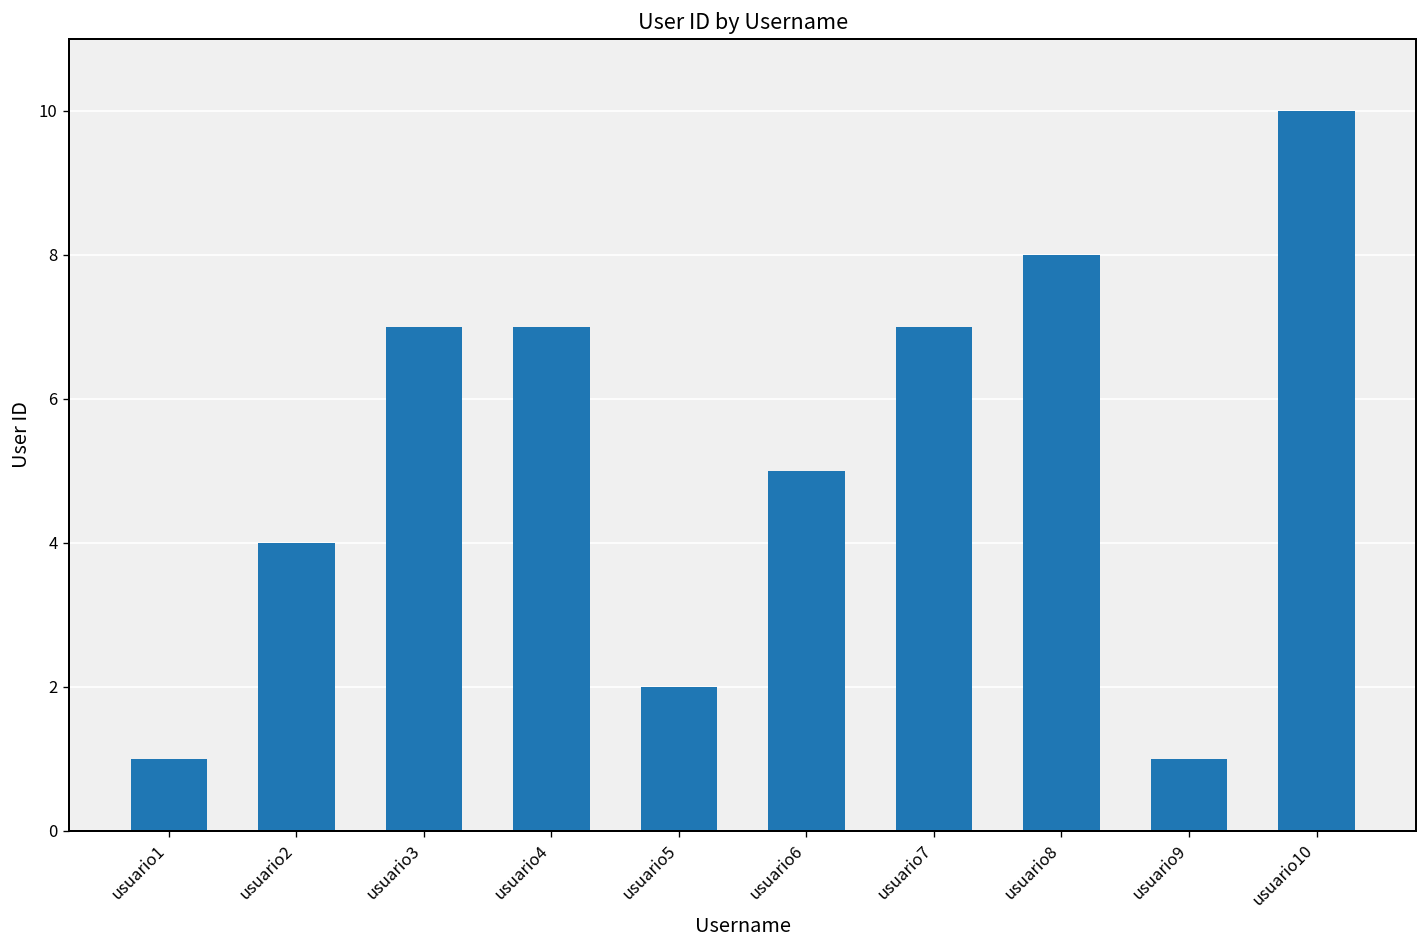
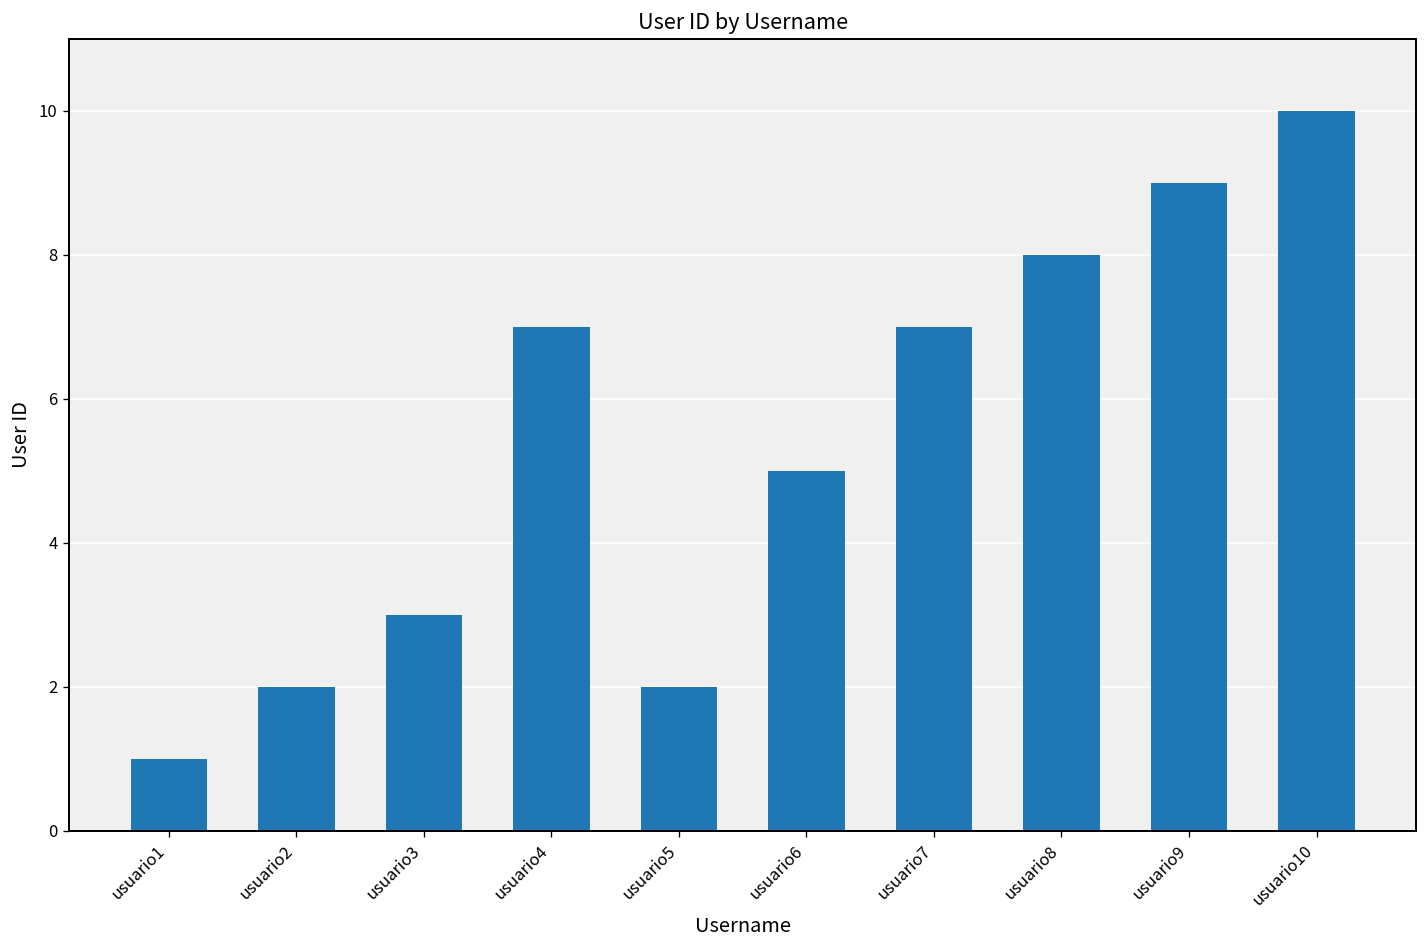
usuario2: 4 -> 2
usuario3: 7 -> 3
usuario9: 1 -> 9
